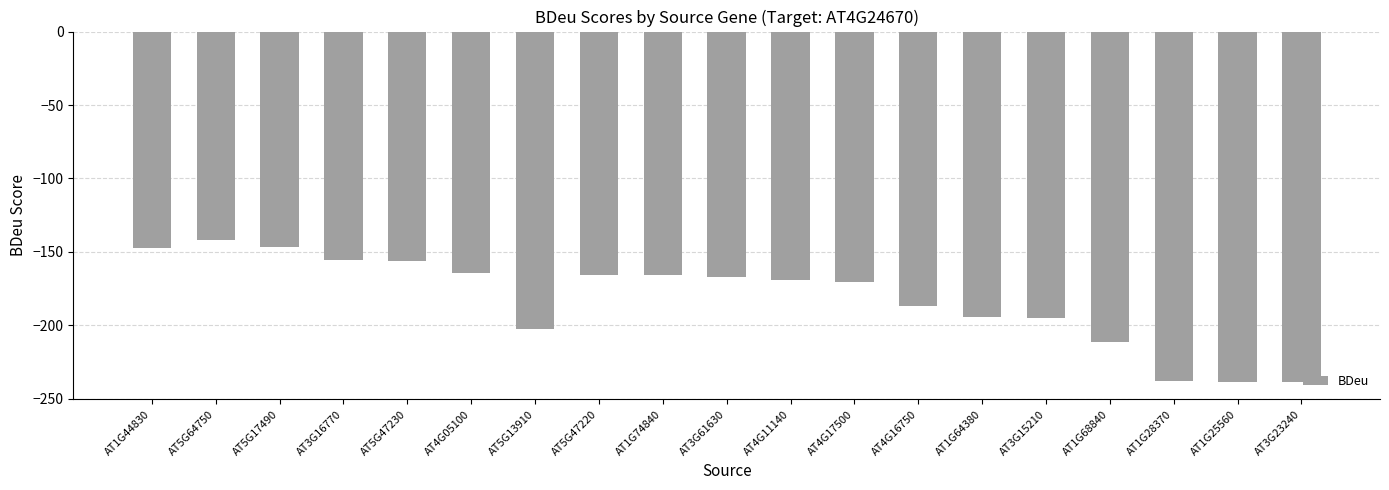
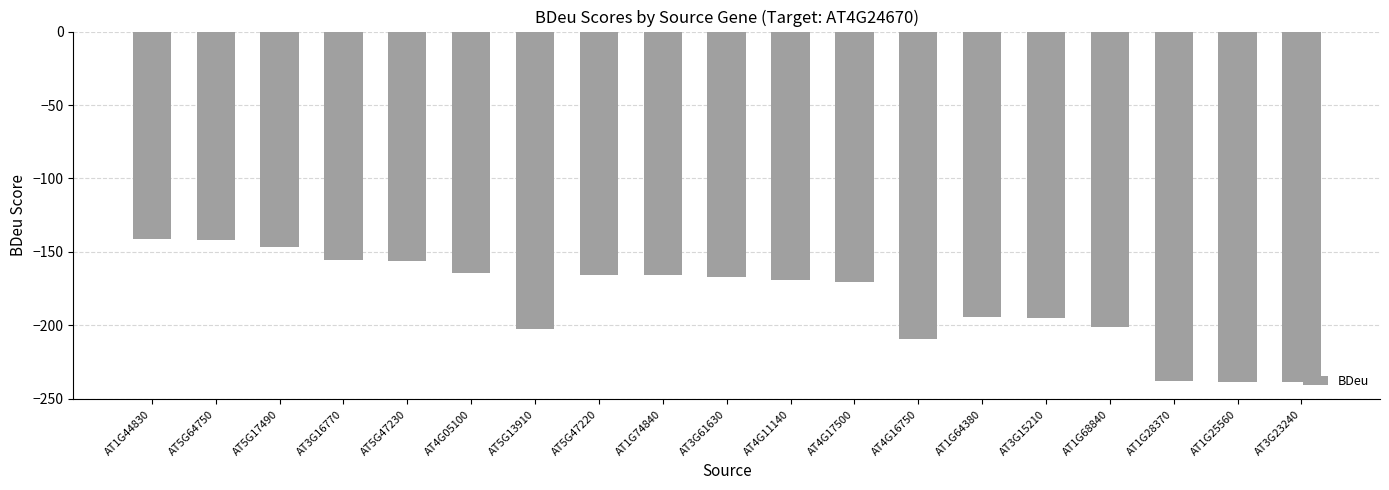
AT1G44830: -147 -> -141
AT4G16750: -187 -> -209
AT1G68840: -211 -> -201
